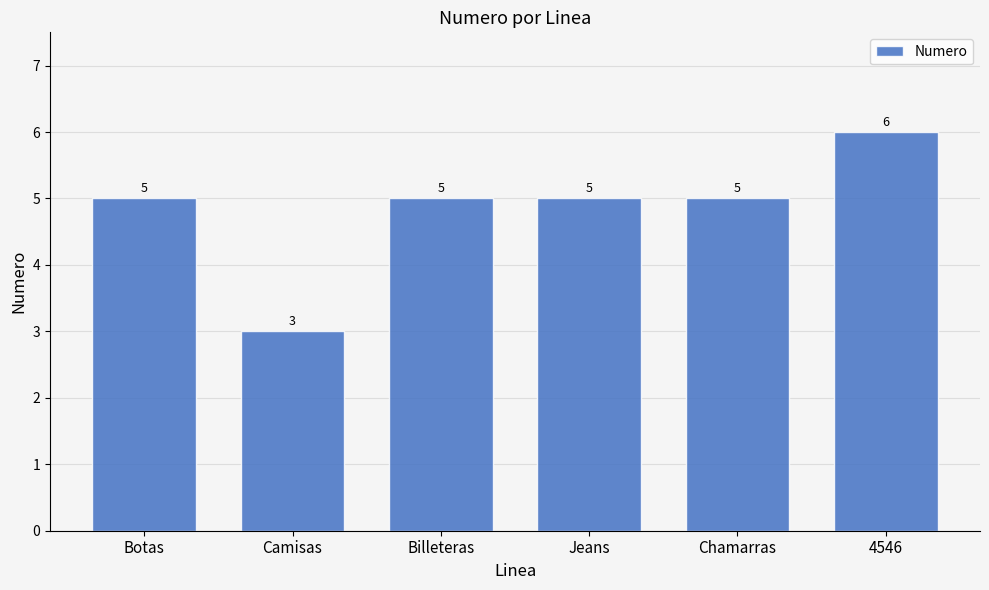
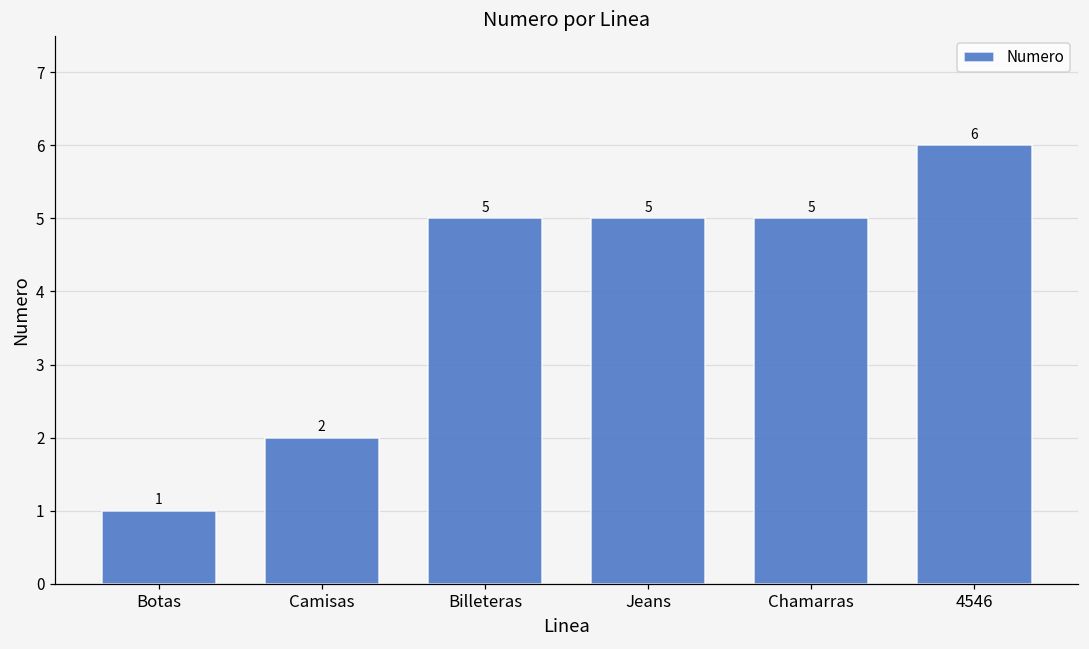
Botas: 5 -> 1
Camisas: 3 -> 2
